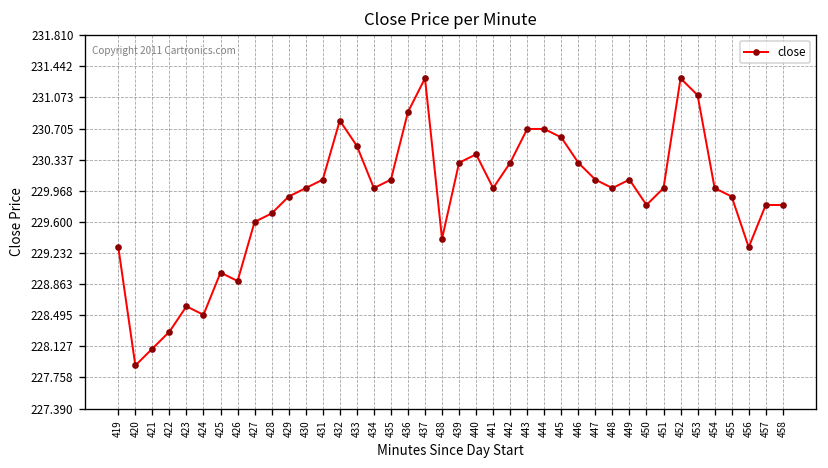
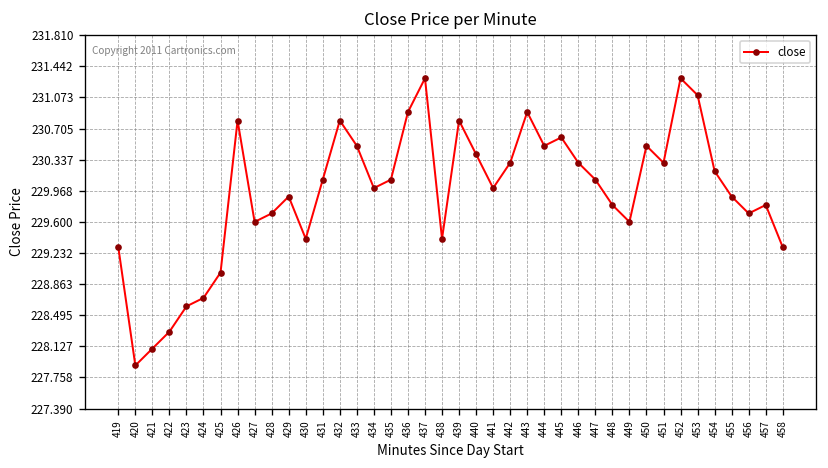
424: 228.5 -> 228.7
426: 228.9 -> 230.8
430: 230.0 -> 229.4
439: 230.3 -> 230.8
443: 230.7 -> 230.9
444: 230.7 -> 230.5
448: 230.0 -> 229.8
449: 230.1 -> 229.6
450: 229.8 -> 230.5
451: 230.0 -> 230.3
454: 230.0 -> 230.2
456: 229.3 -> 229.7
458: 229.8 -> 229.3
